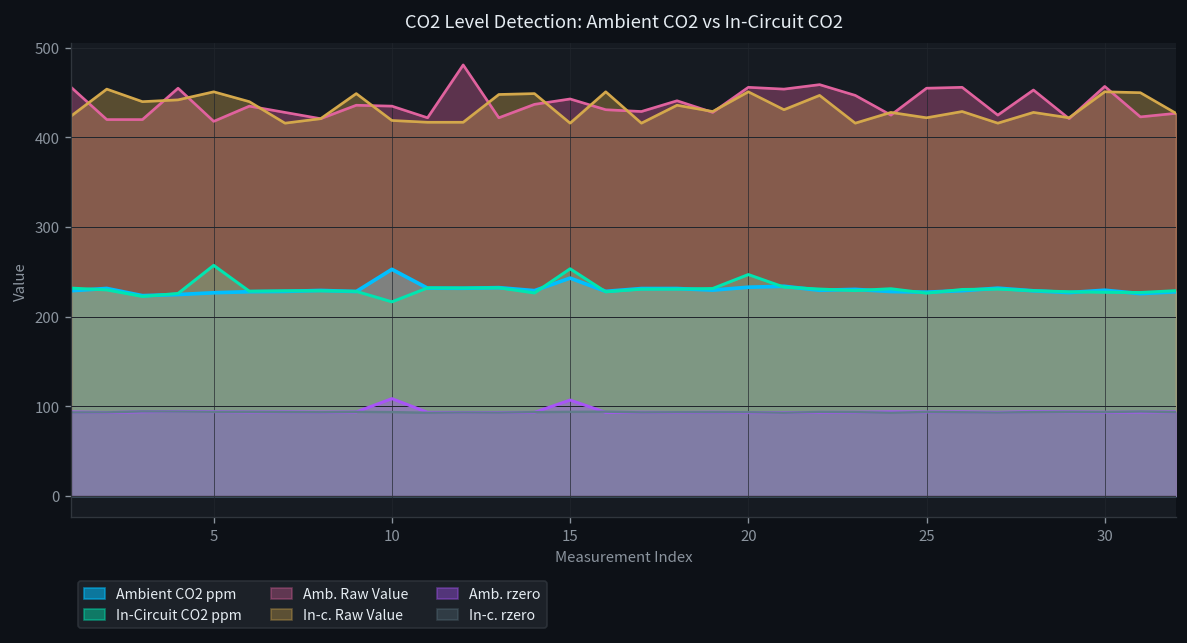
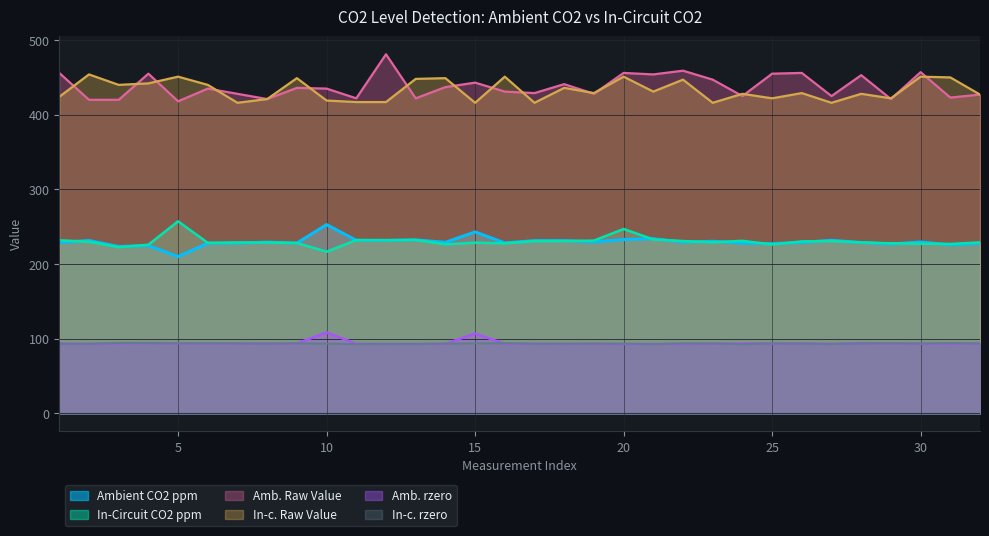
Ambient CO2 ppm, 5: 230 -> 210
In-Circuit CO2 ppm, 15: 250 -> 230
